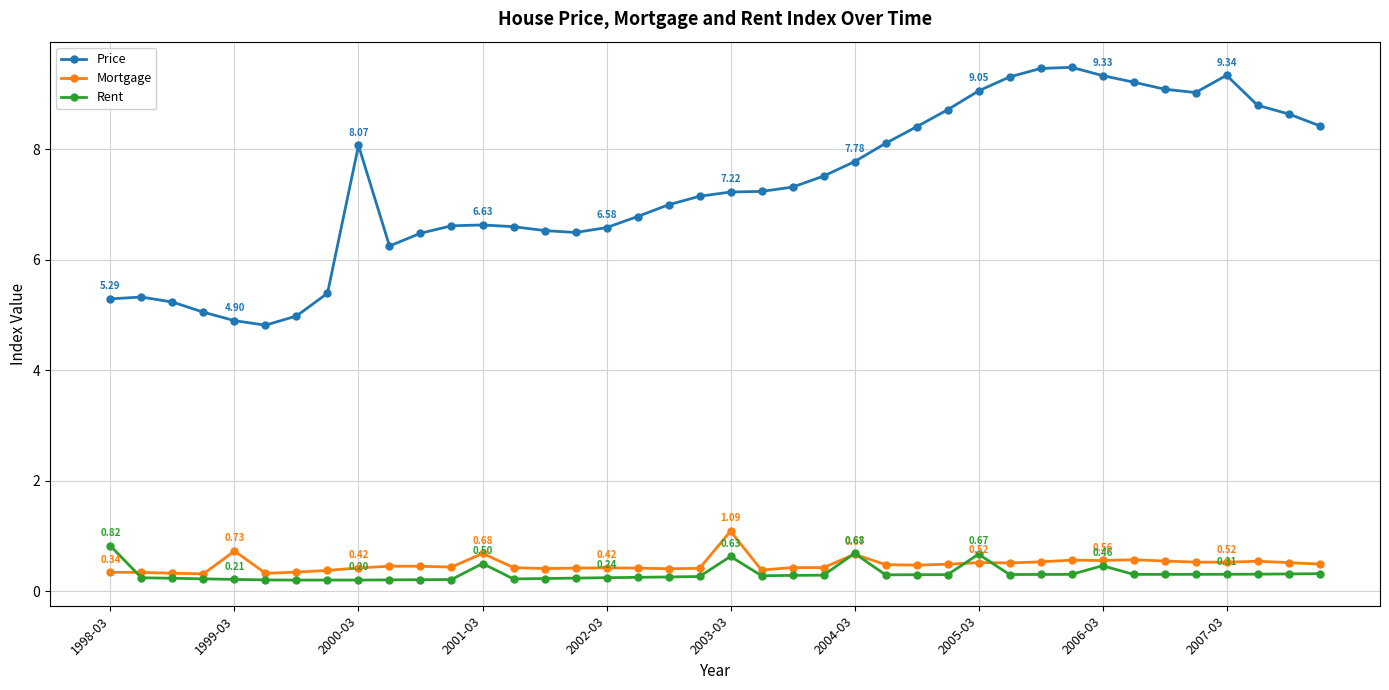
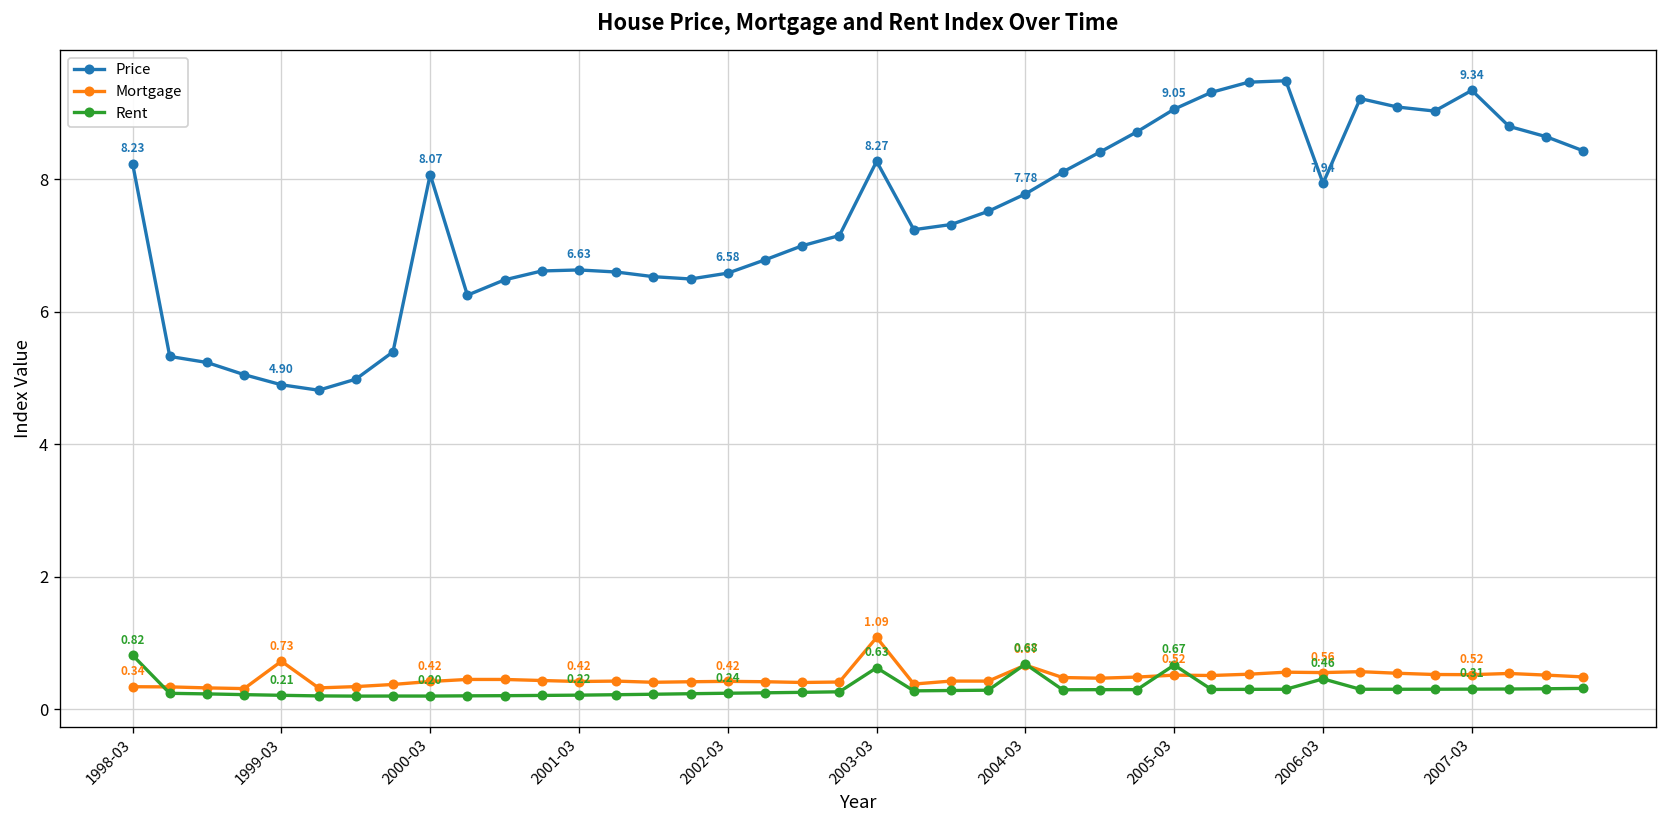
Price, 1998-03: 5.29 -> 8.23
Mortgage, 2001-03: 0.68 -> 0.42
Rent, 2001-03: 0.50 -> 0.22
Price, 2003-03: 7.22 -> 8.27
Price, 2006-03: 9.33 -> 7.94
